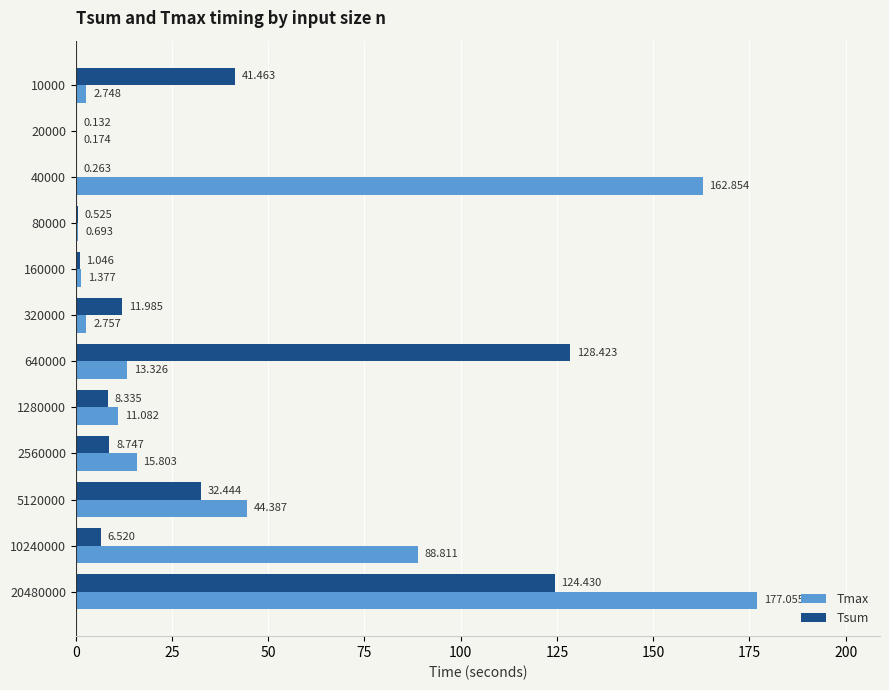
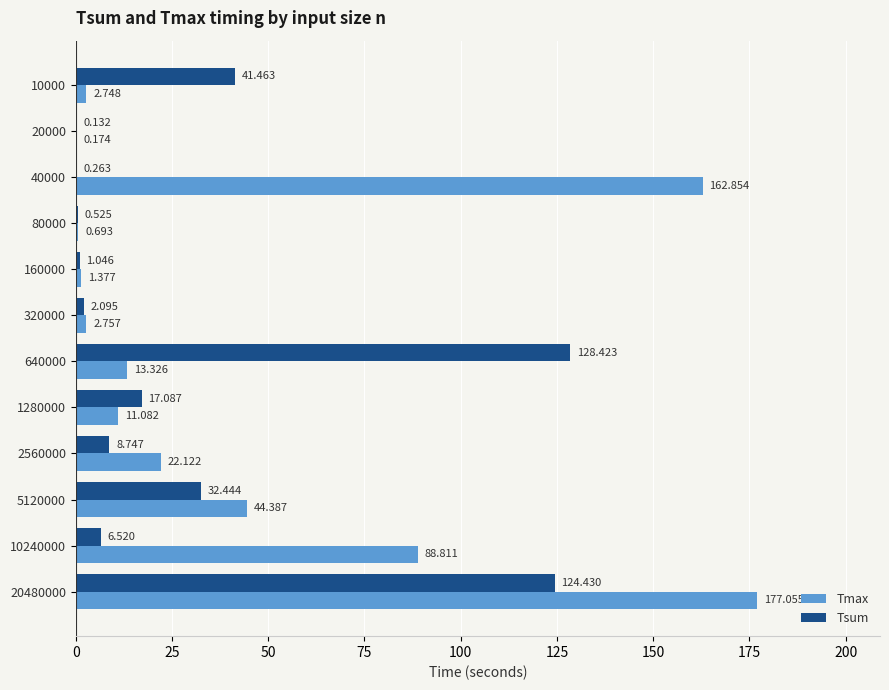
Tsum, 320000: 11.985 -> 2.095
Tsum, 1280000: 8.335 -> 17.087
Tmax, 2560000: 15.803 -> 22.122
